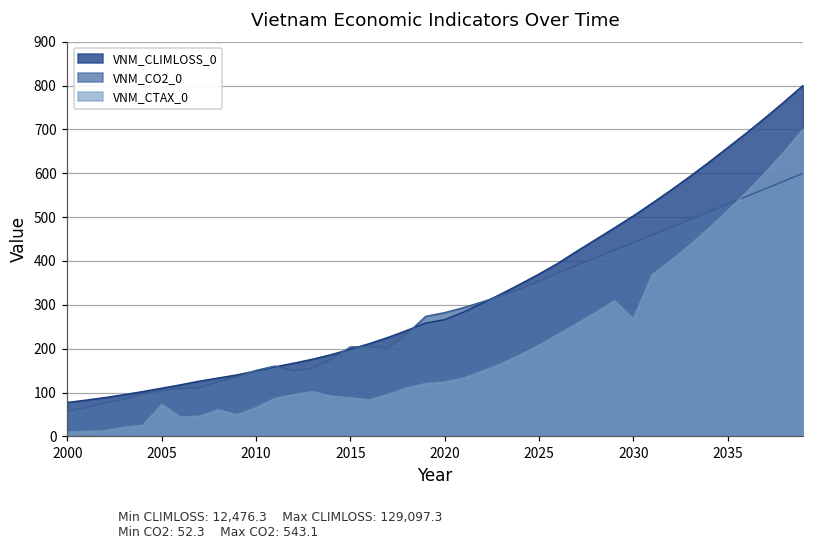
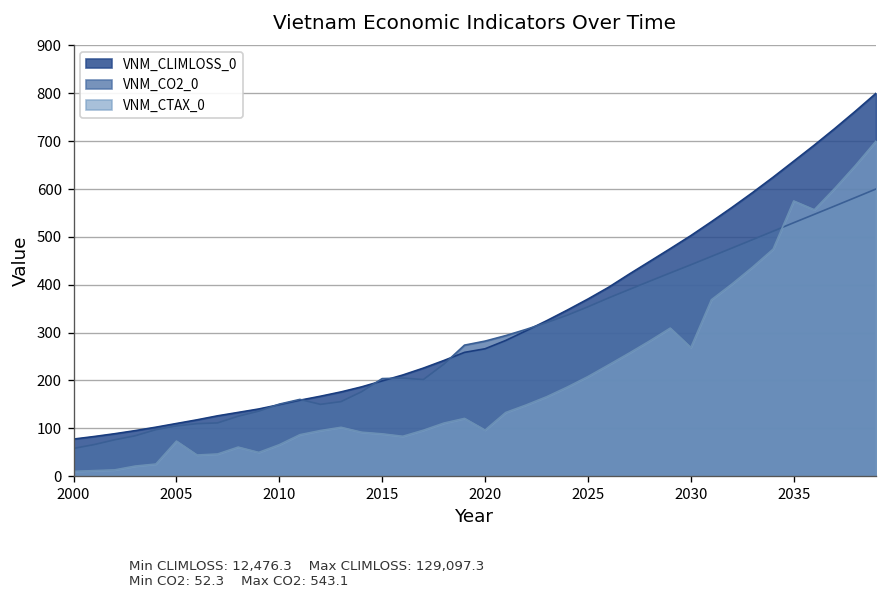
VNM_CTAX_0, 2020: 120 -> 100
VNM_CTAX_0, 2035: 510 -> 570
